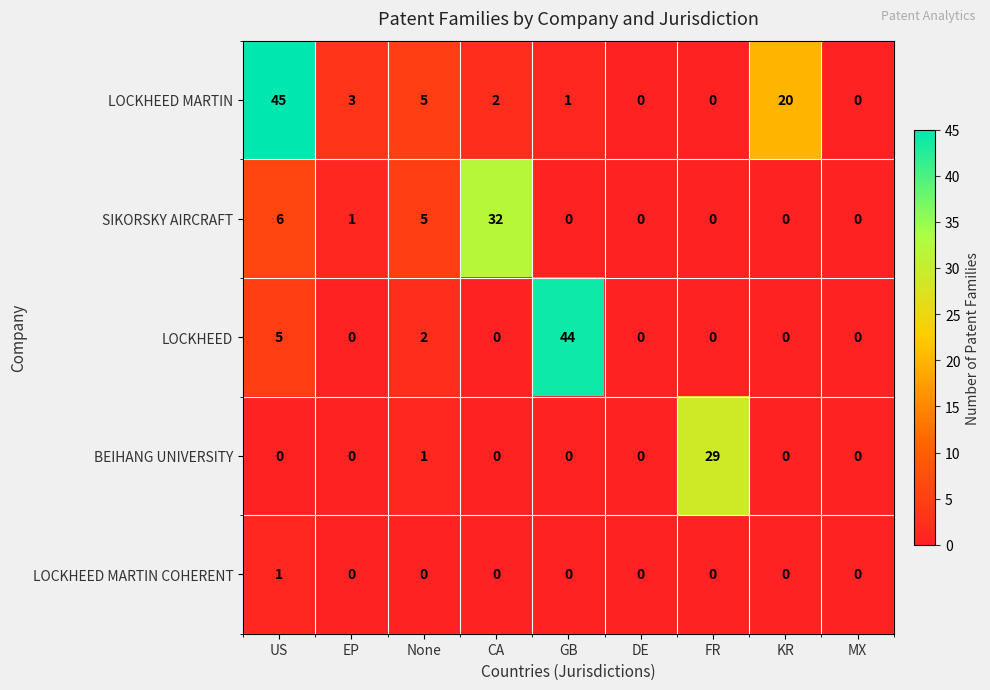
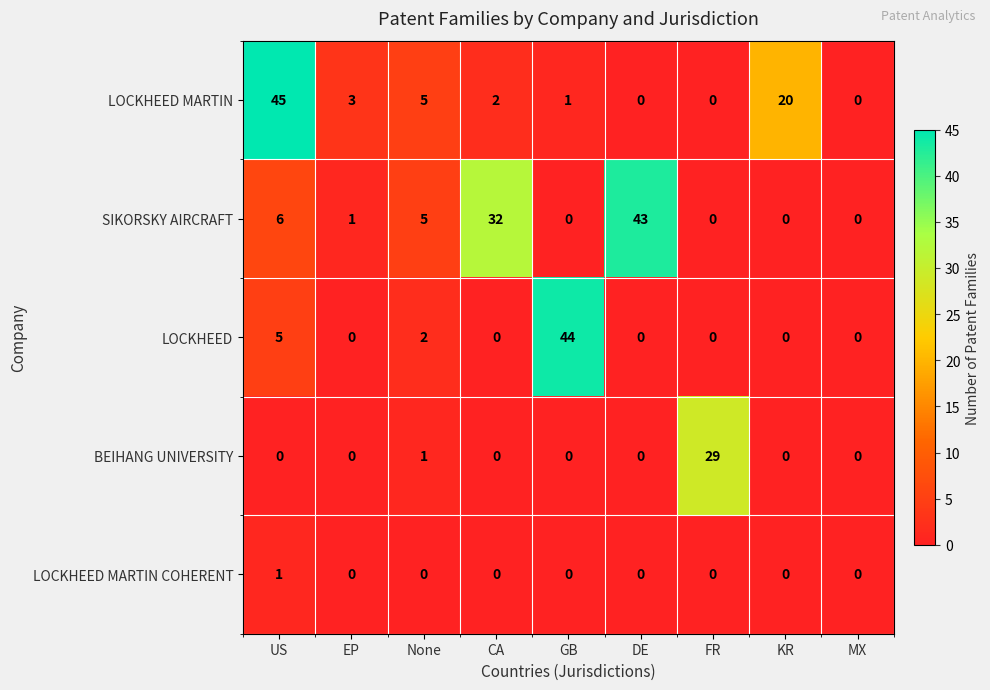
SIKORSKY AIRCRAFT, DE: 0 -> 43
